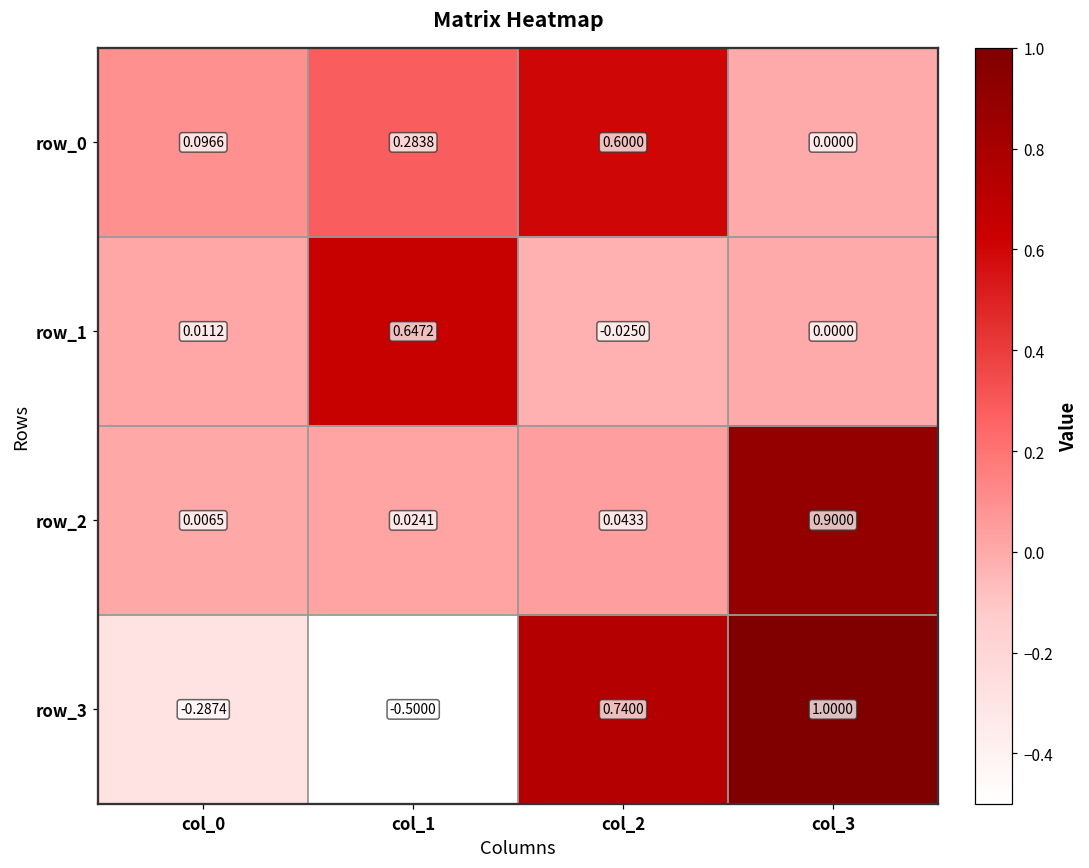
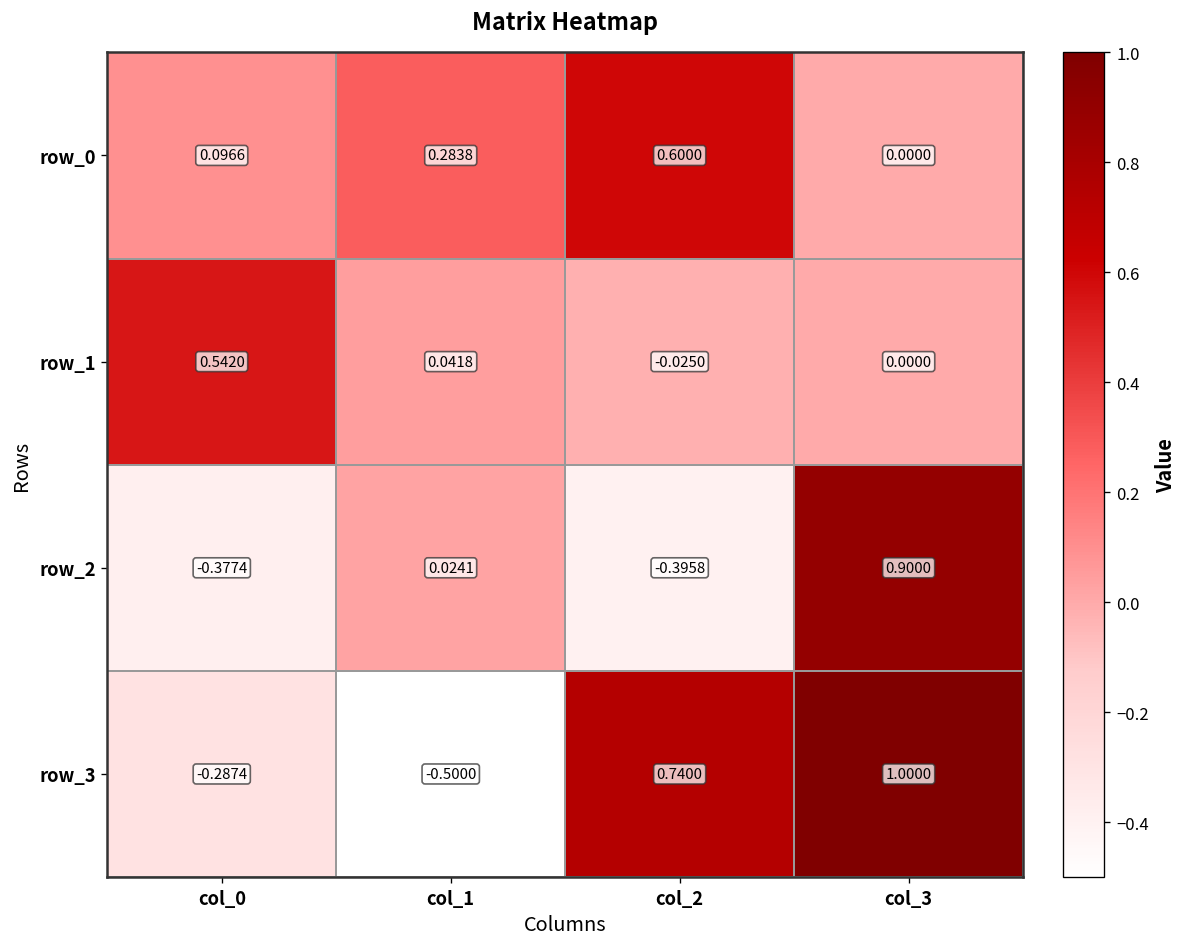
row_1, col_0: 0.0112 -> 0.5420
row_1, col_1: 0.6472 -> 0.0418
row_2, col_0: 0.0065 -> -0.3774
row_2, col_2: 0.0433 -> -0.3958
